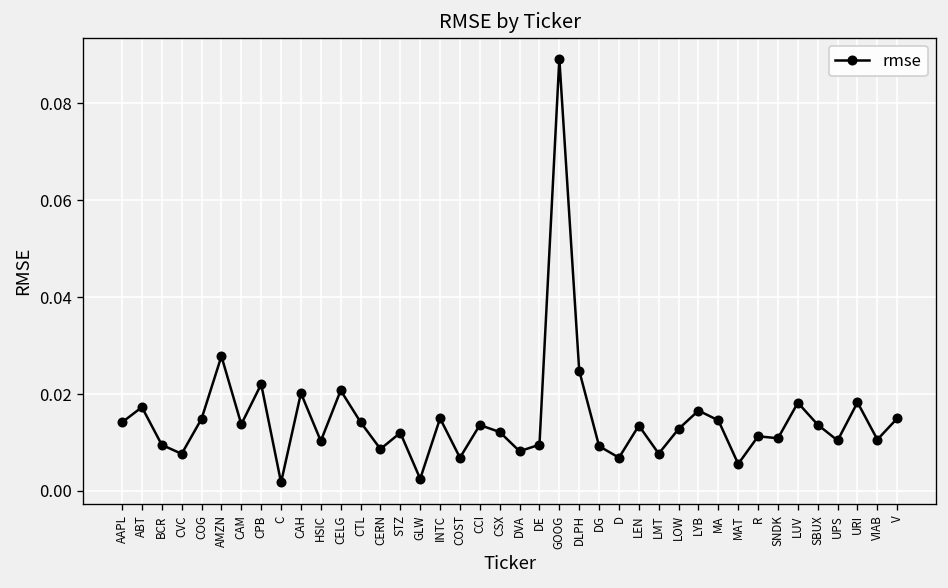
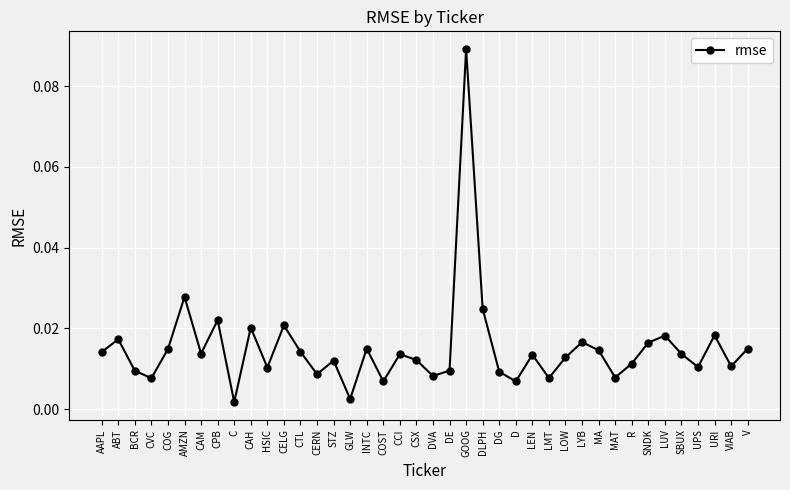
MAT: 0.006 -> 0.008
SNDK: 0.011 -> 0.016
